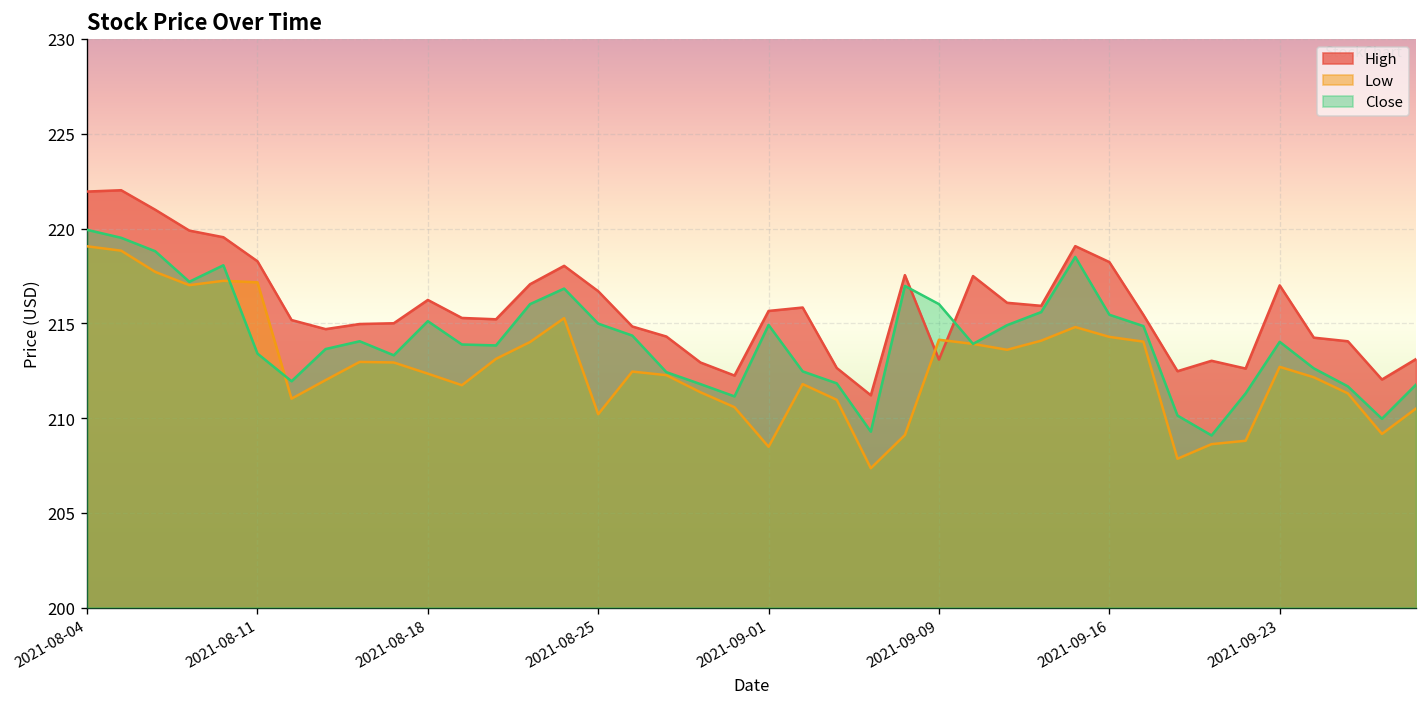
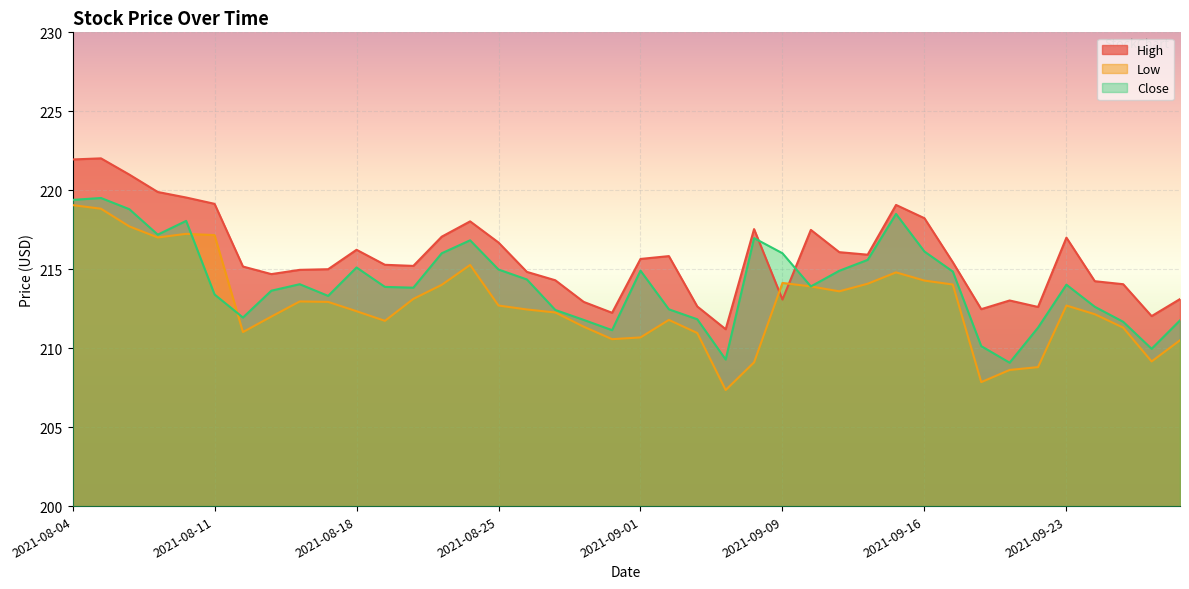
Close, 2021-08-04: 219.9 -> 219.4
High, 2021-08-11: 218.3 -> 219.1
Low, 2021-08-25: 210.2 -> 212.7
Low, 2021-09-01: 208.5 -> 210.7
Close, 2021-09-16: 215.5 -> 216.1
